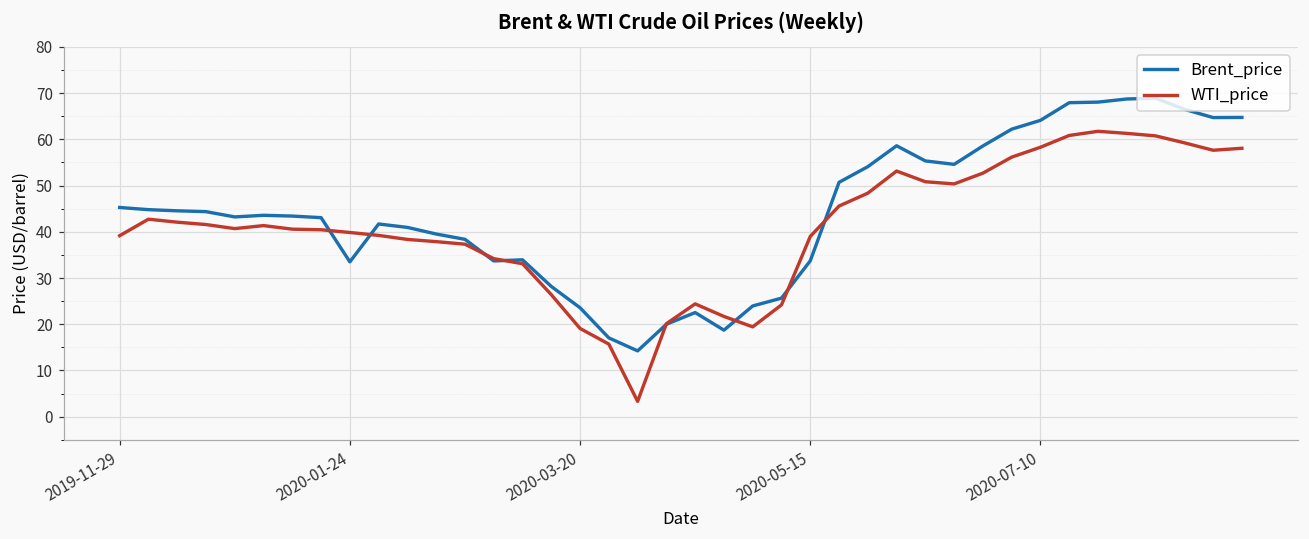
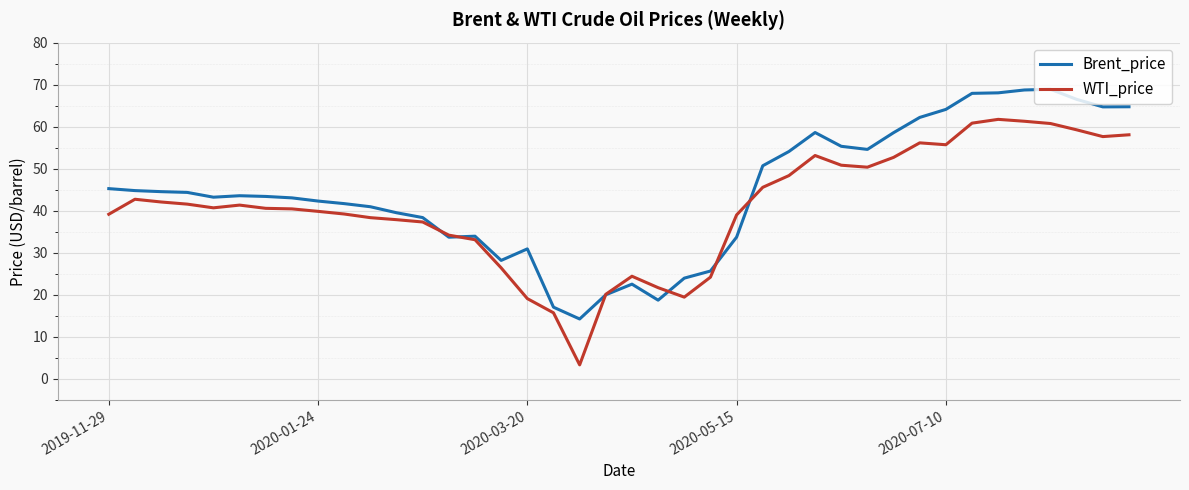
Brent_price, 2020-01-24: 34 -> 42
Brent_price, 2020-03-20: 24 -> 31
WTI_price, 2020-07-10: 58 -> 56
